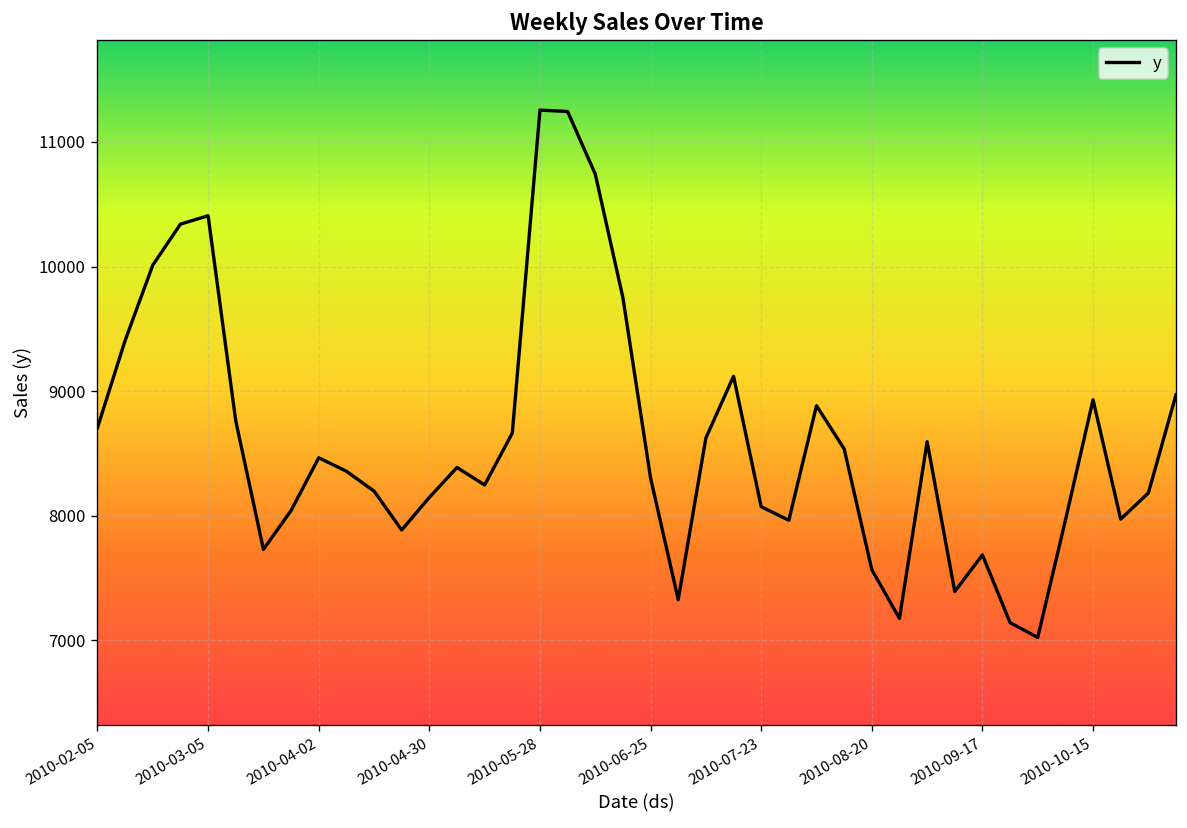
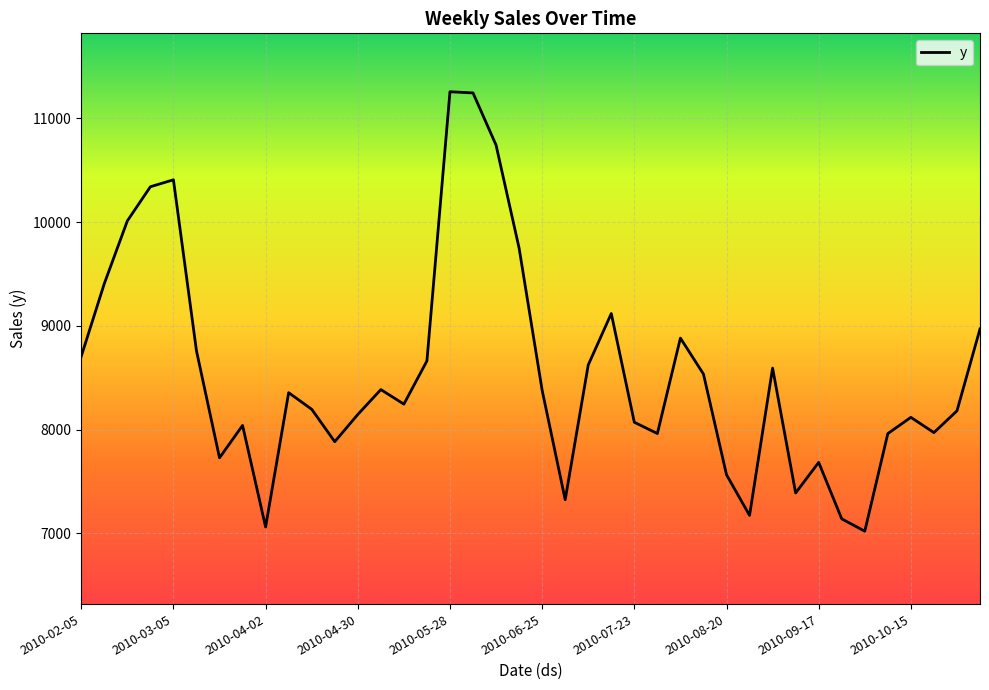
2010-04-02: 8460 -> 7060
2010-06-25: 8300 -> 8380
2010-10-15: 8930 -> 8120
